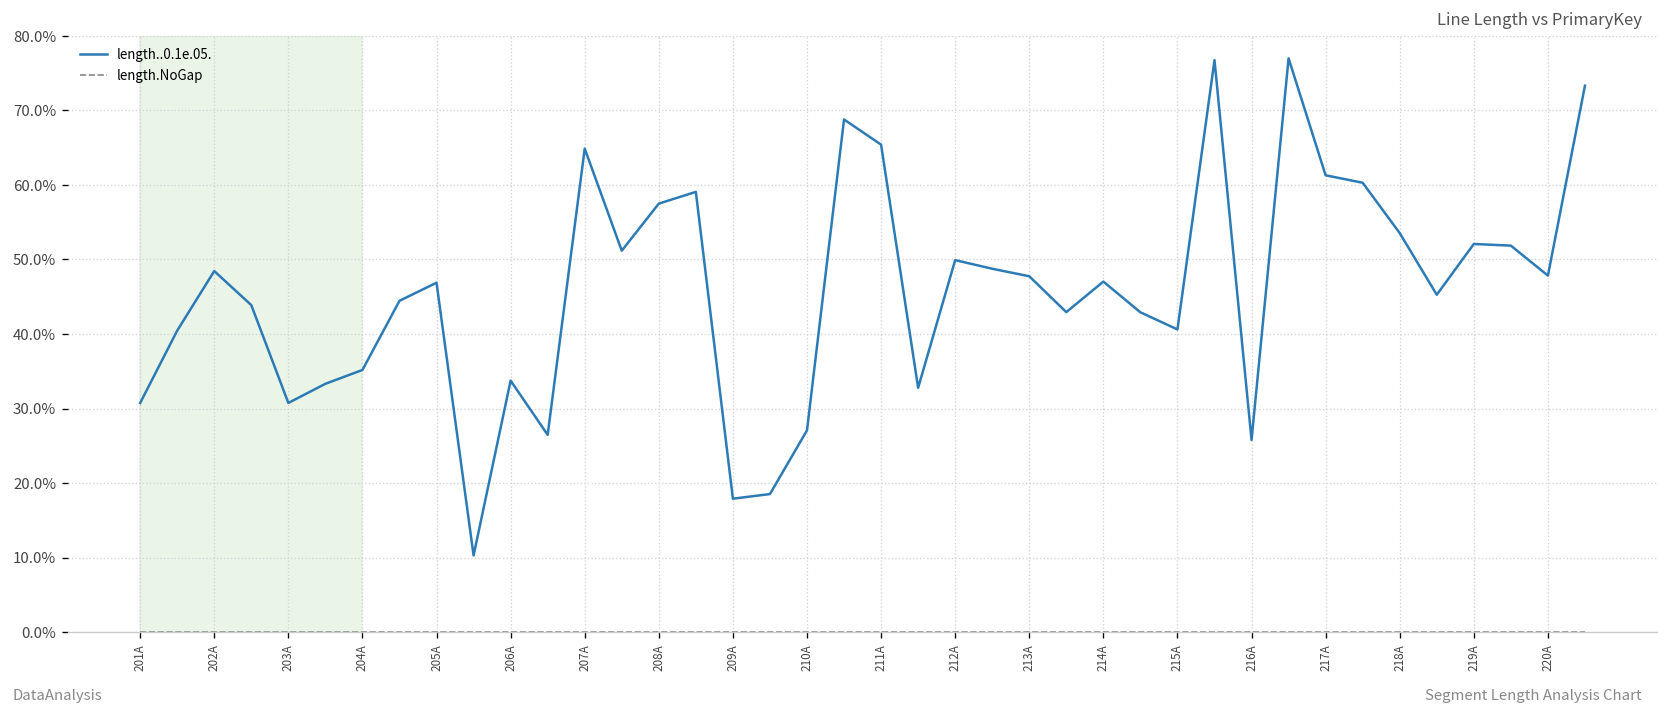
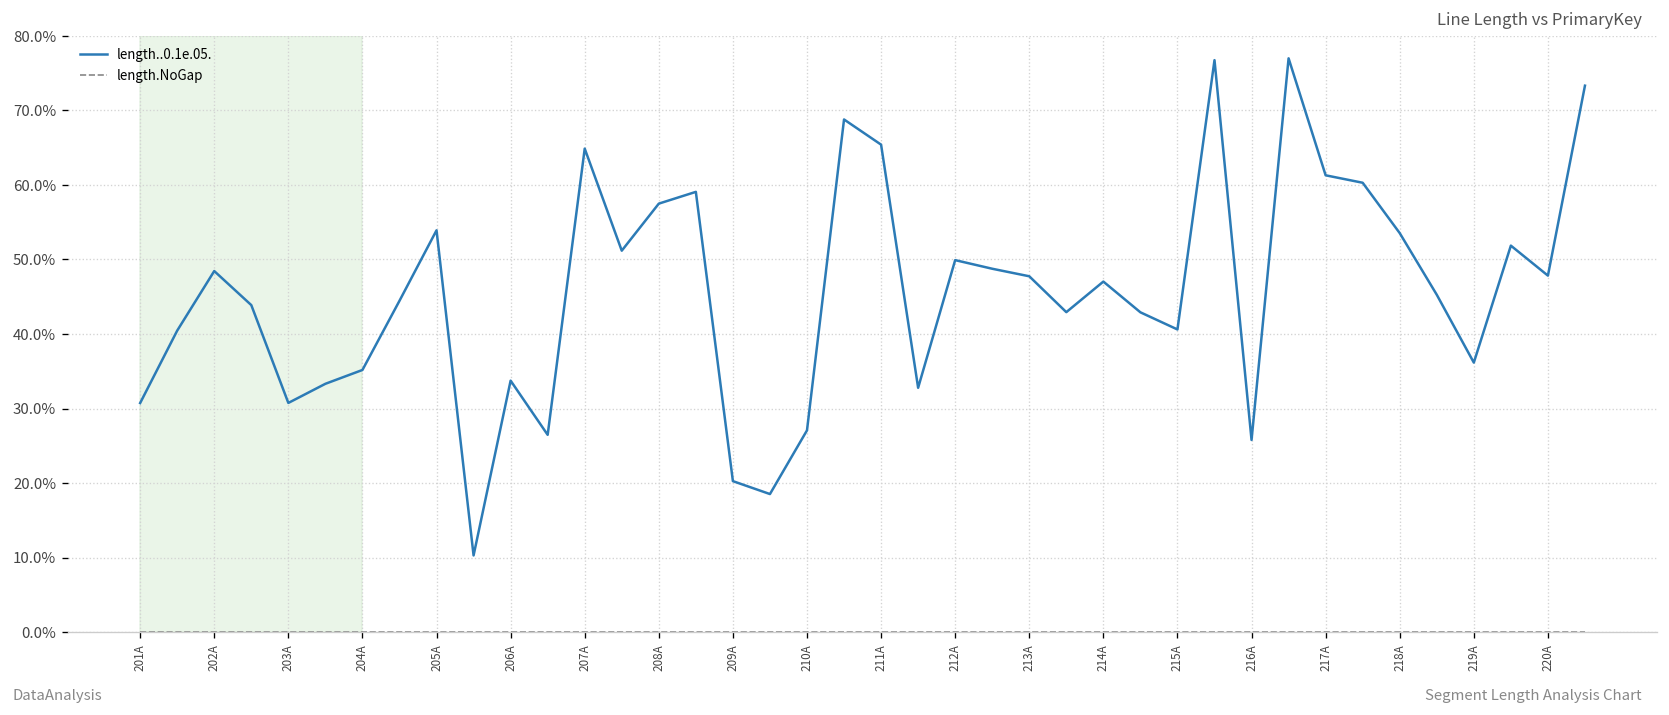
length..0.1e.05., 205A: 47% -> 54%
length..0.1e.05., 209A: 18% -> 20%
length..0.1e.05., 219A: 52% -> 36%
